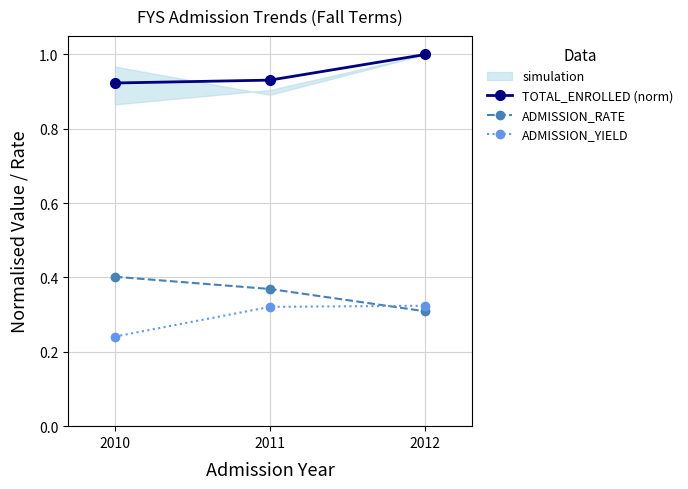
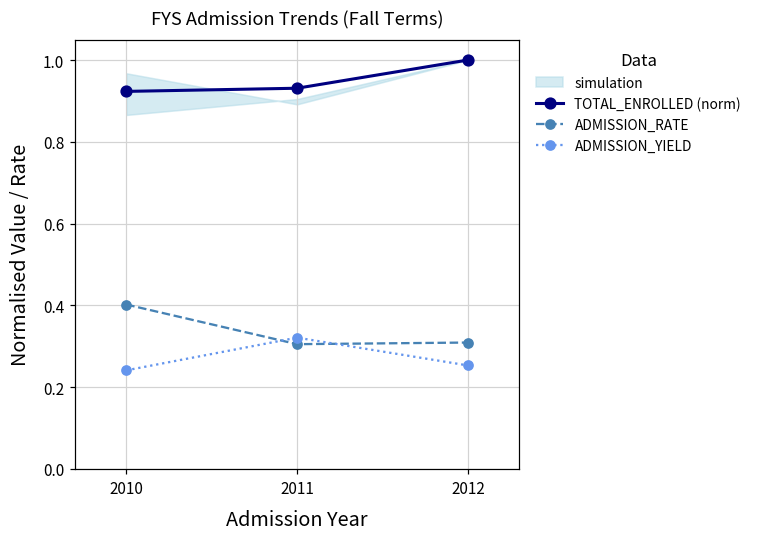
ADMISSION_RATE, 2011: 0.37 -> 0.31
ADMISSION_YIELD, 2012: 0.32 -> 0.25
